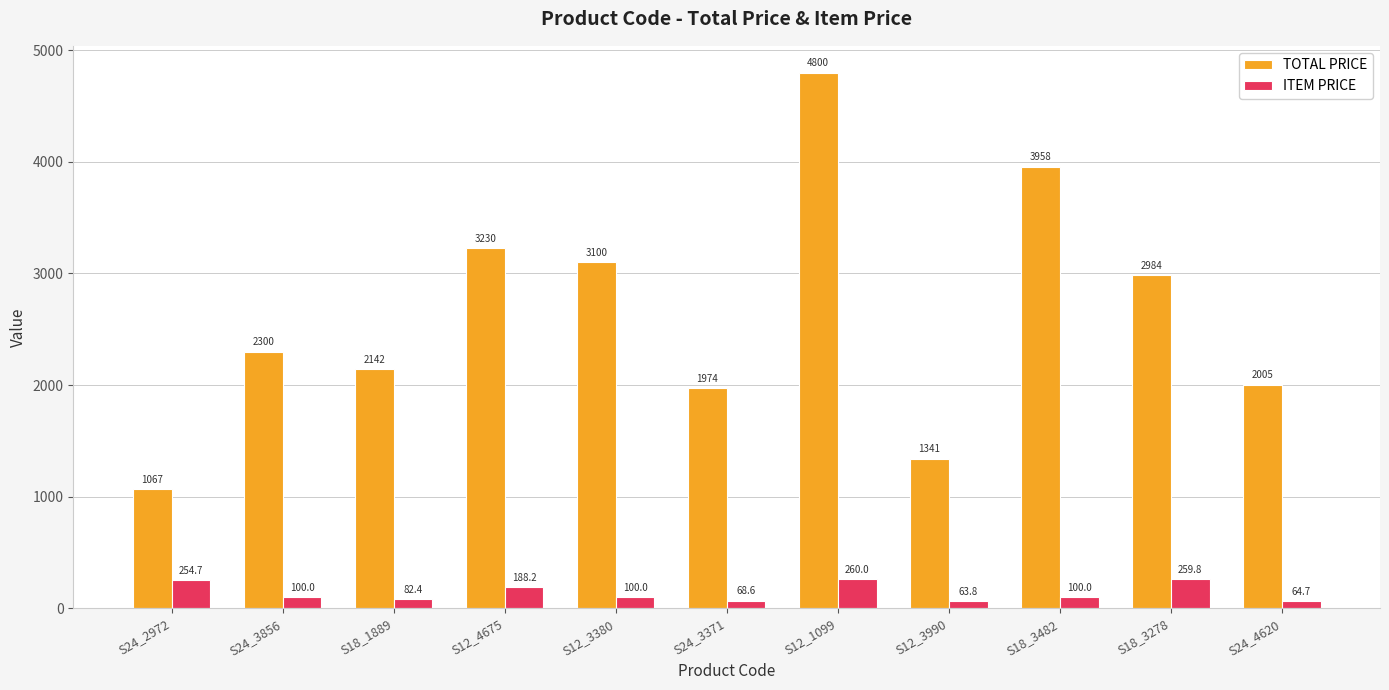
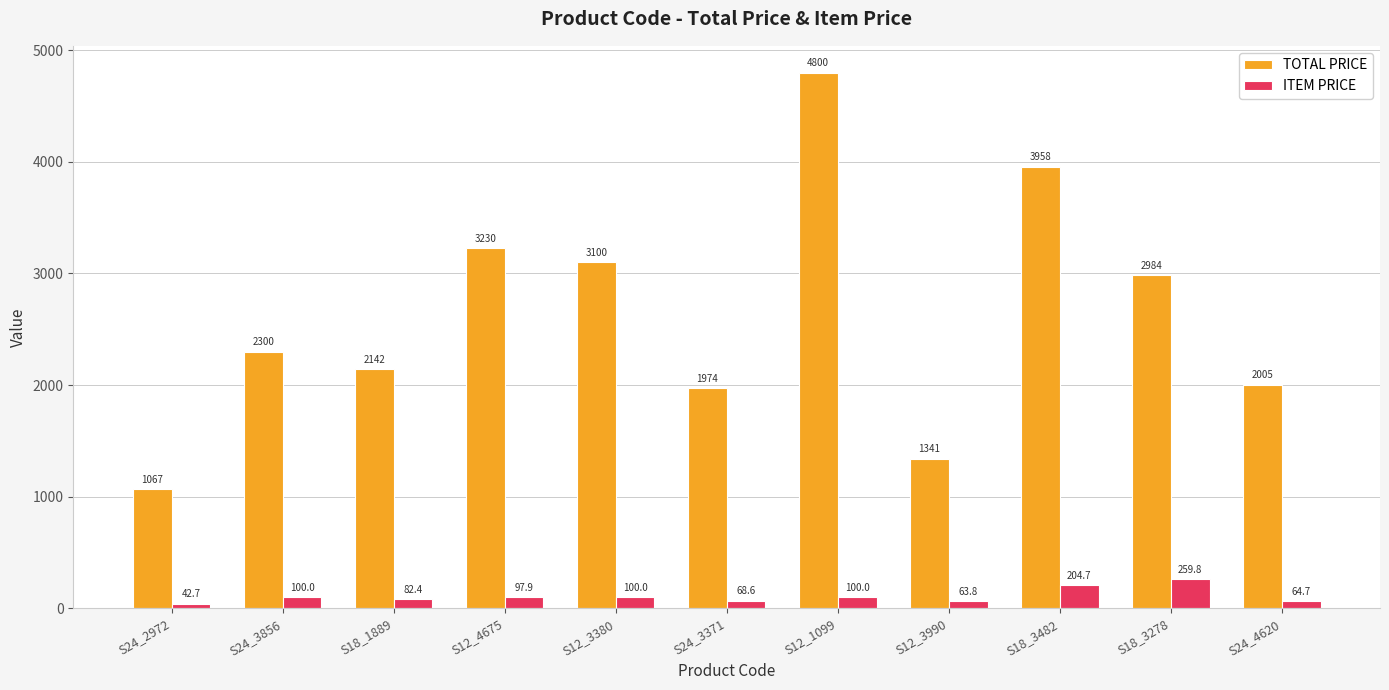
ITEM PRICE, S24_2972: 254.7 -> 42.7
ITEM PRICE, S12_4675: 188.2 -> 97.9
ITEM PRICE, S12_1099: 260.0 -> 100.0
ITEM PRICE, S18_3482: 100.0 -> 204.7
